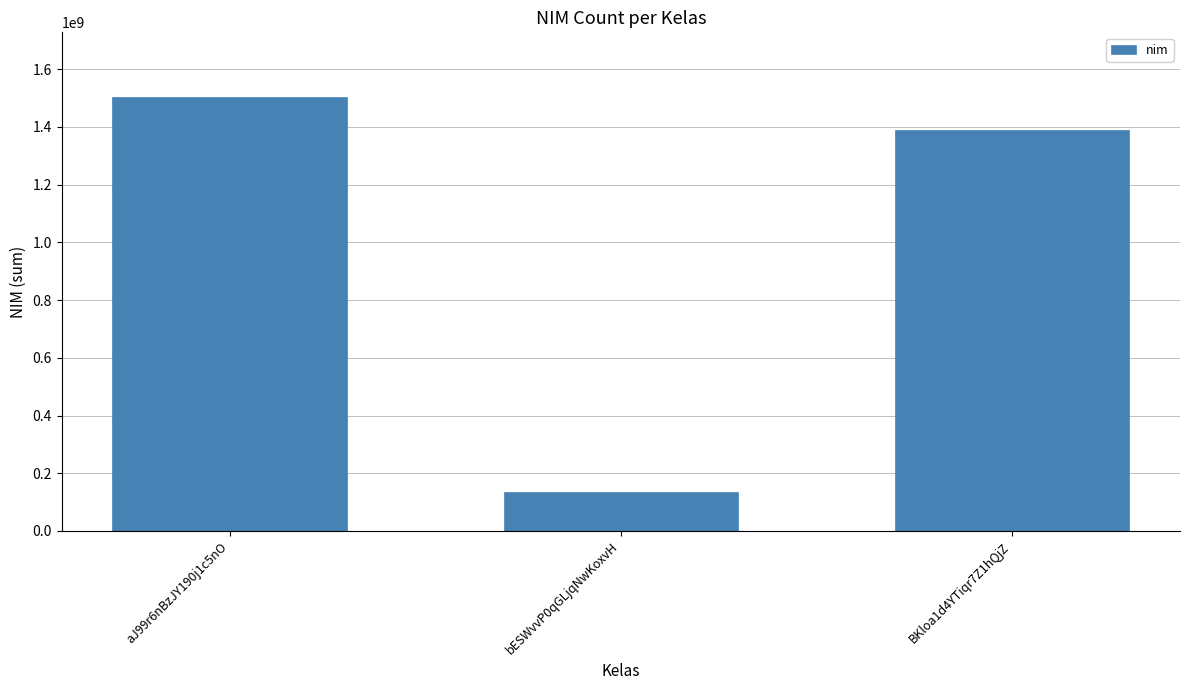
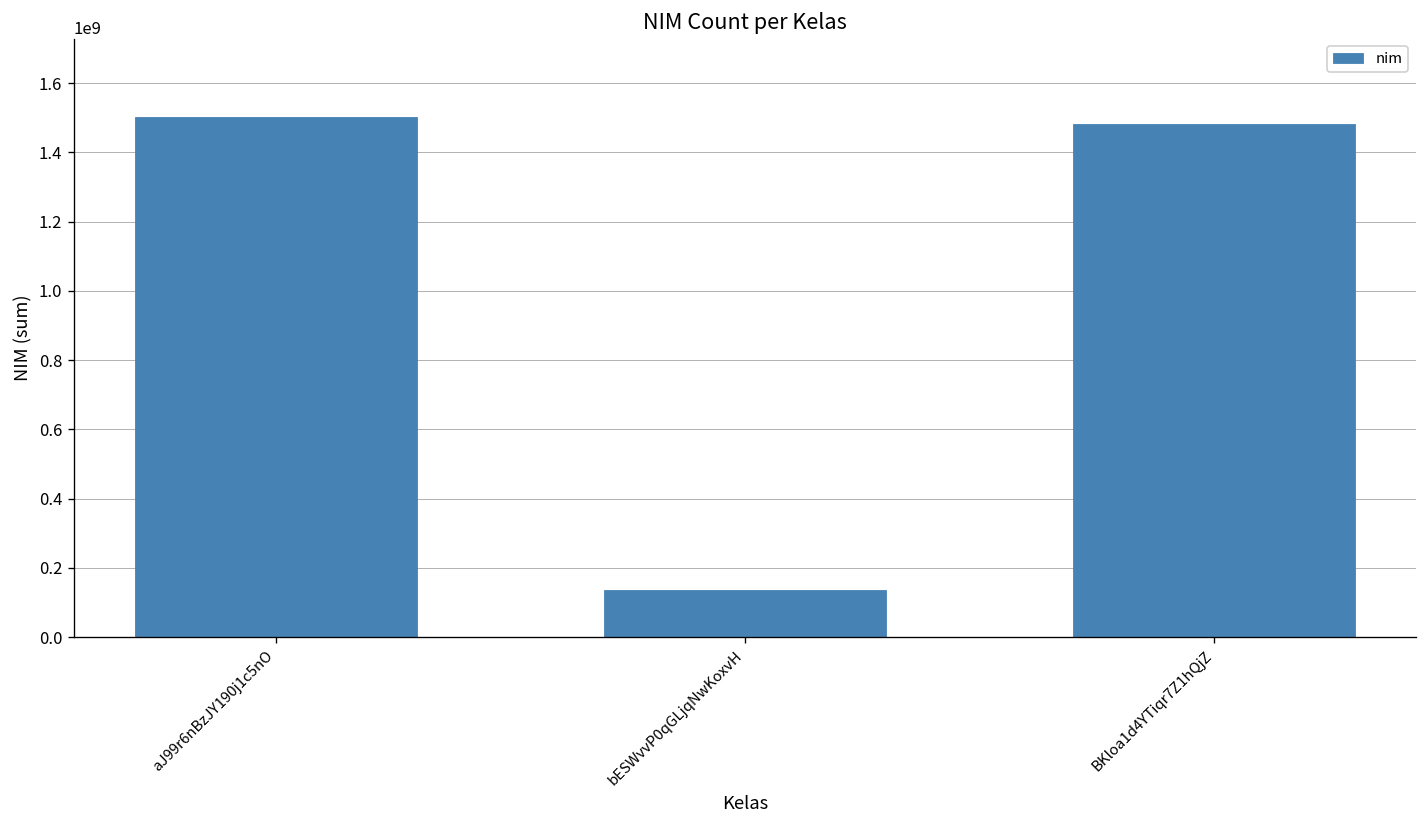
BKloa1d4YTiqr7Z1hQjZ: 1390000000 -> 1480000000
